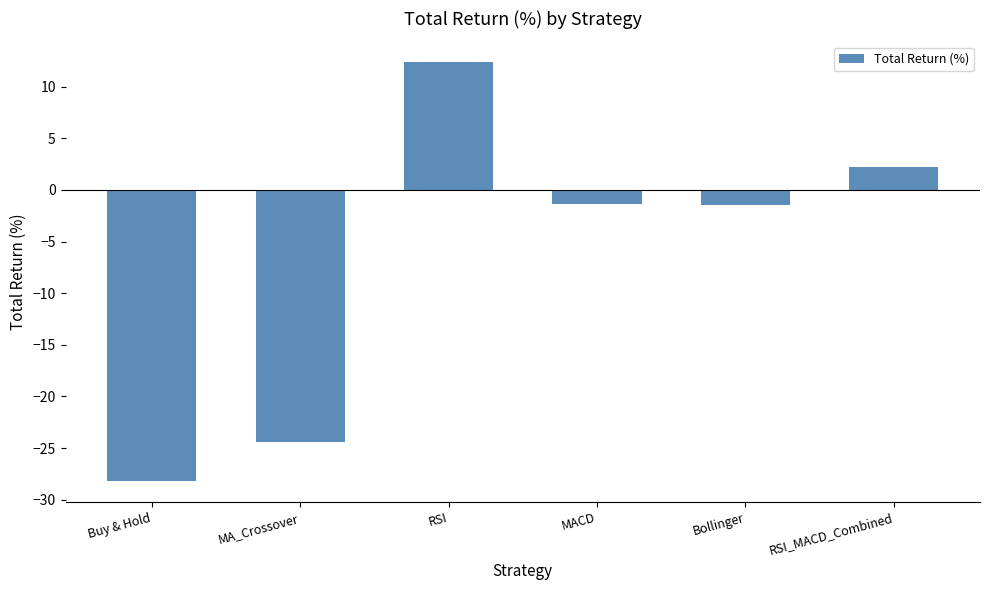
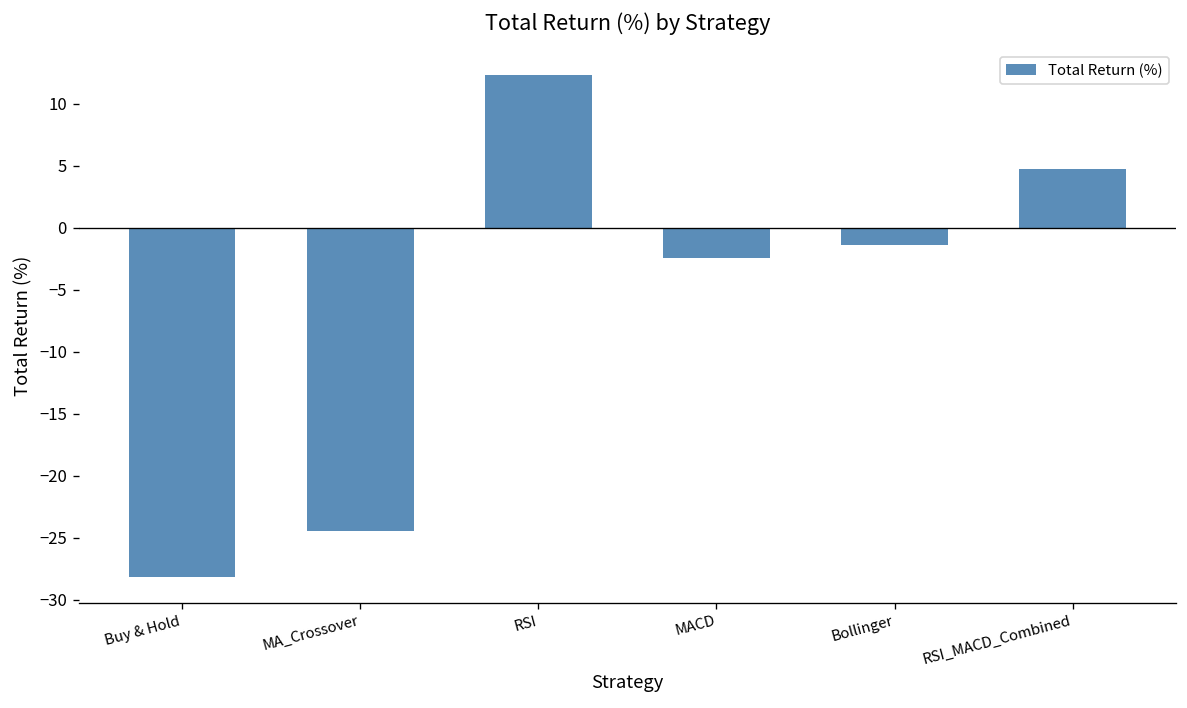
MACD: -1.4 -> -2.4
RSI_MACD_Combined: 2.2 -> 4.8
